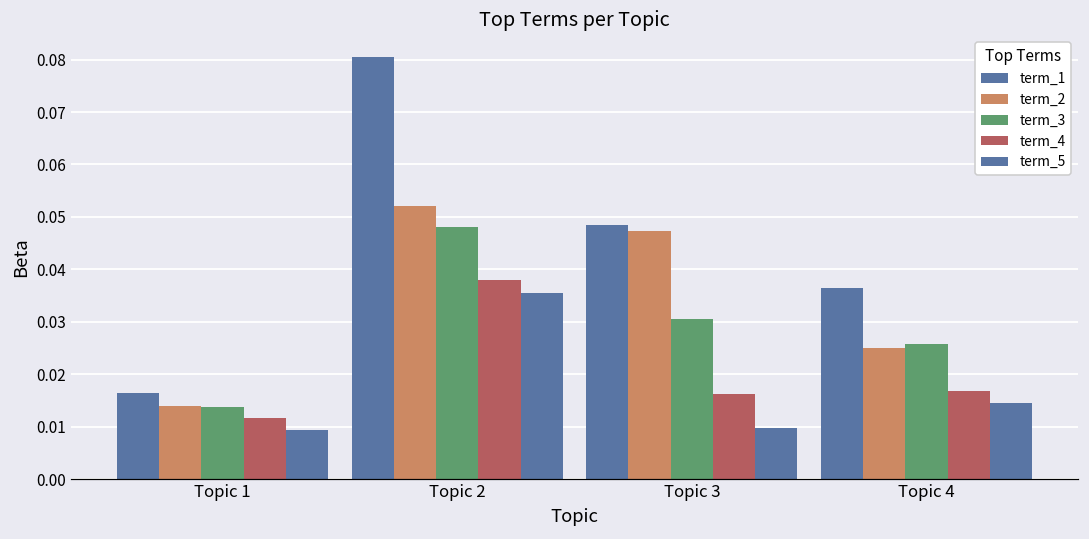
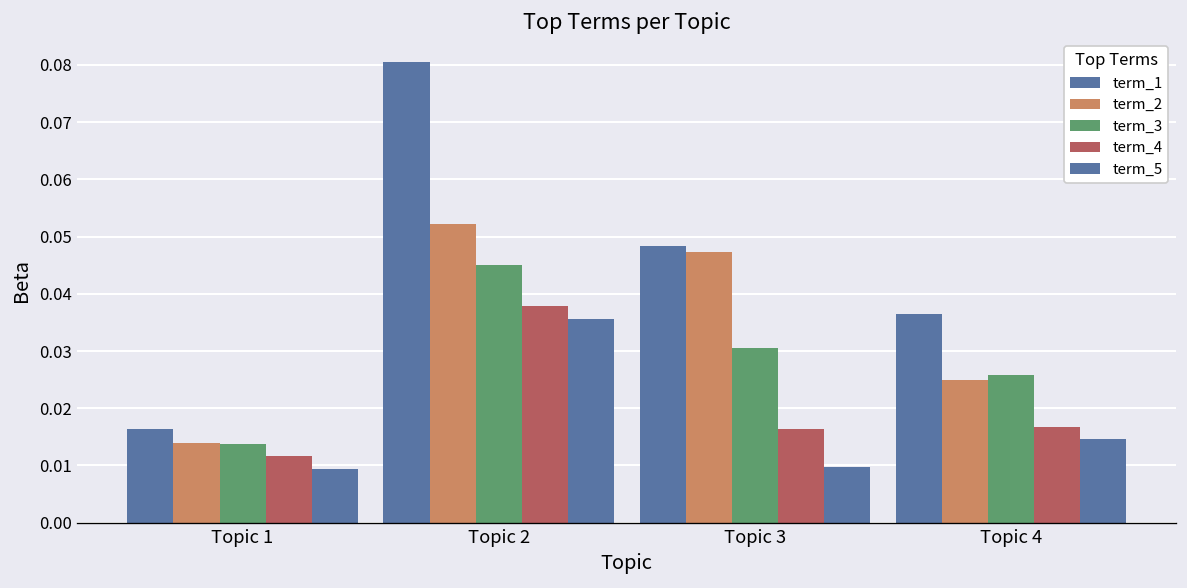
term_3, Topic 2: 0.048 -> 0.045
